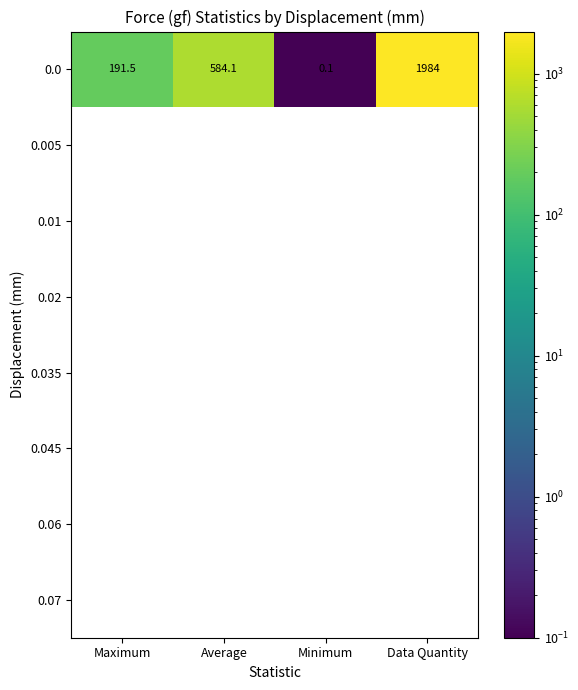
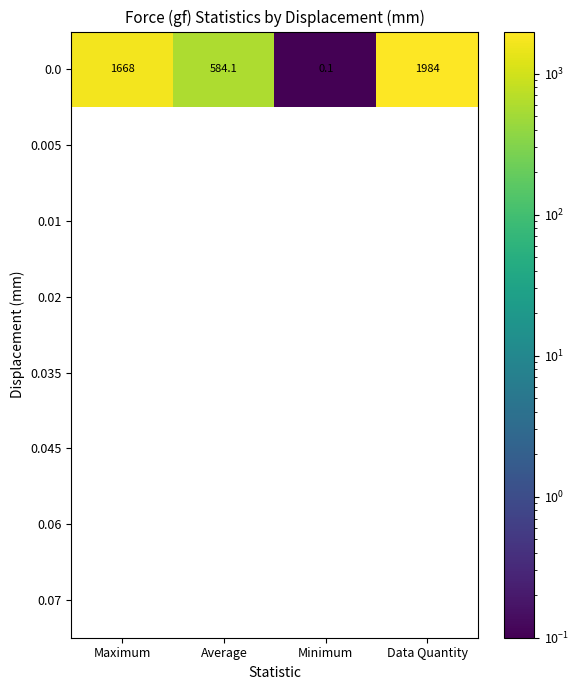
0.0, Maximum: 191.5 -> 1668
